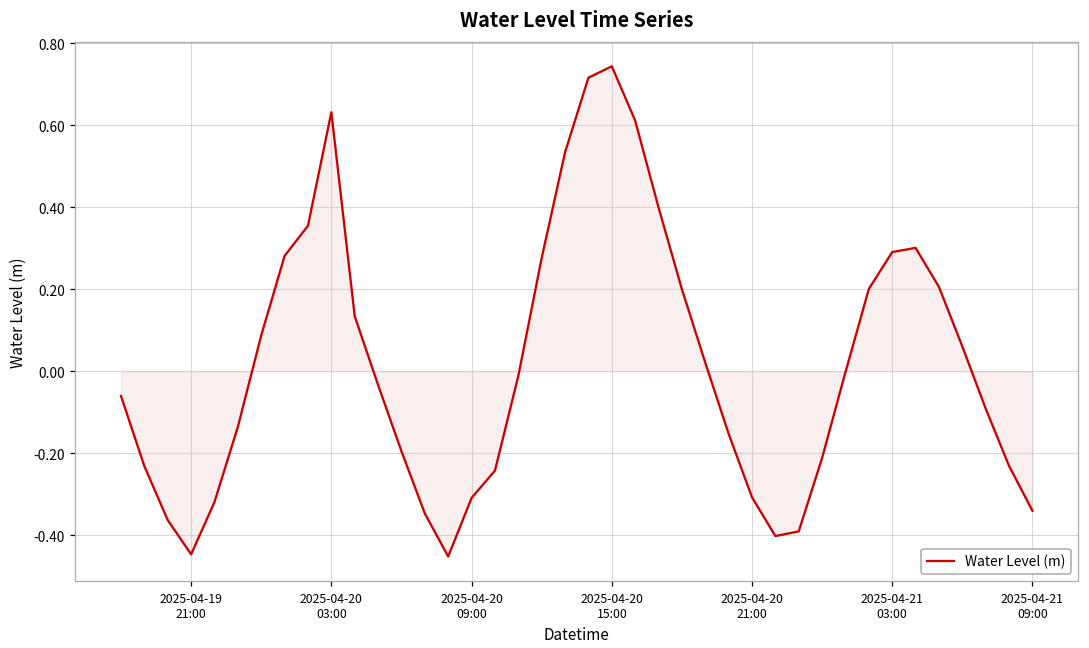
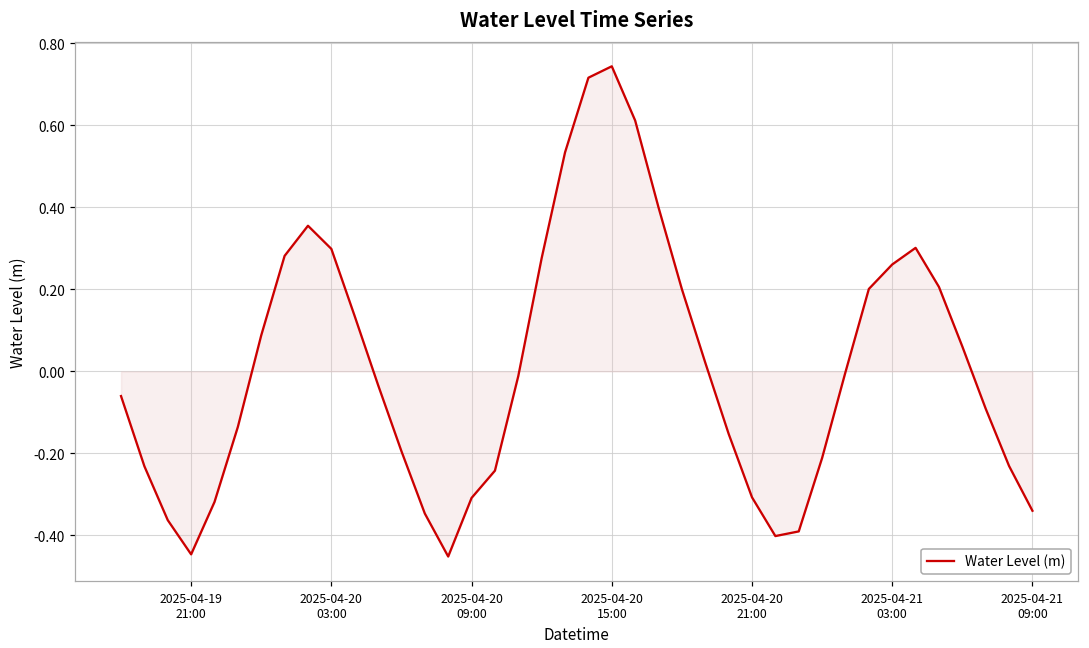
Water Level (m), 2025-04-20 03:00: 0.63 -> 0.30
Water Level (m), 2025-04-21 03:00: 0.29 -> 0.26
